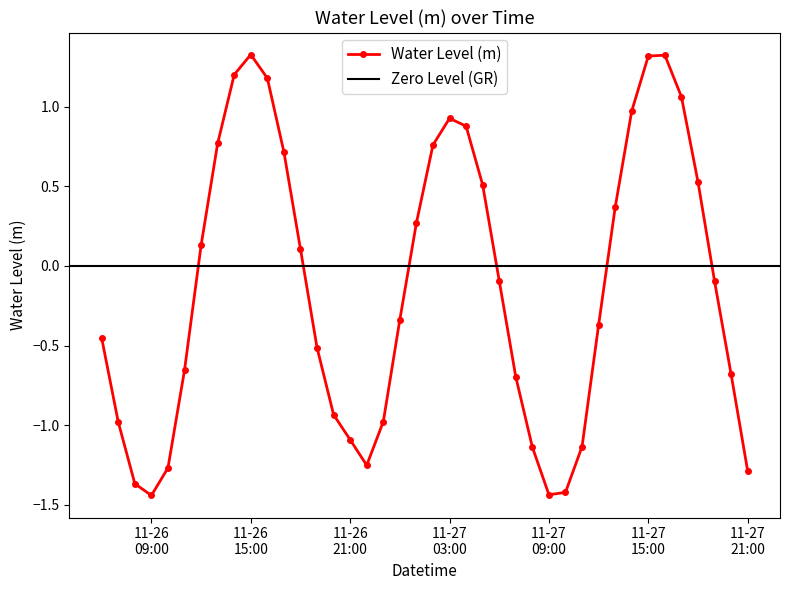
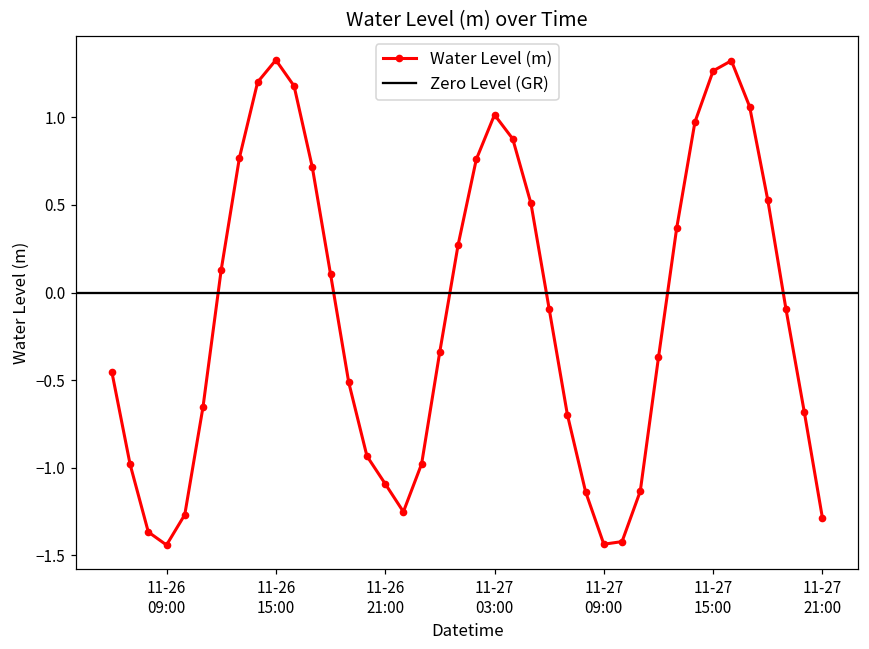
11-27 03:00: 0.93 -> 1.01
11-27 15:00: 1.32 -> 1.27
